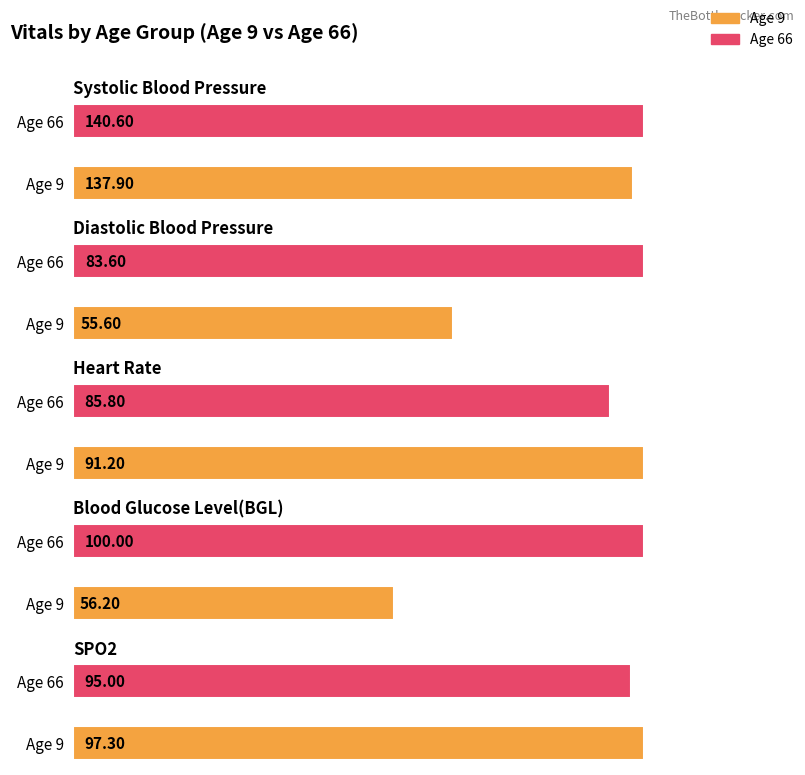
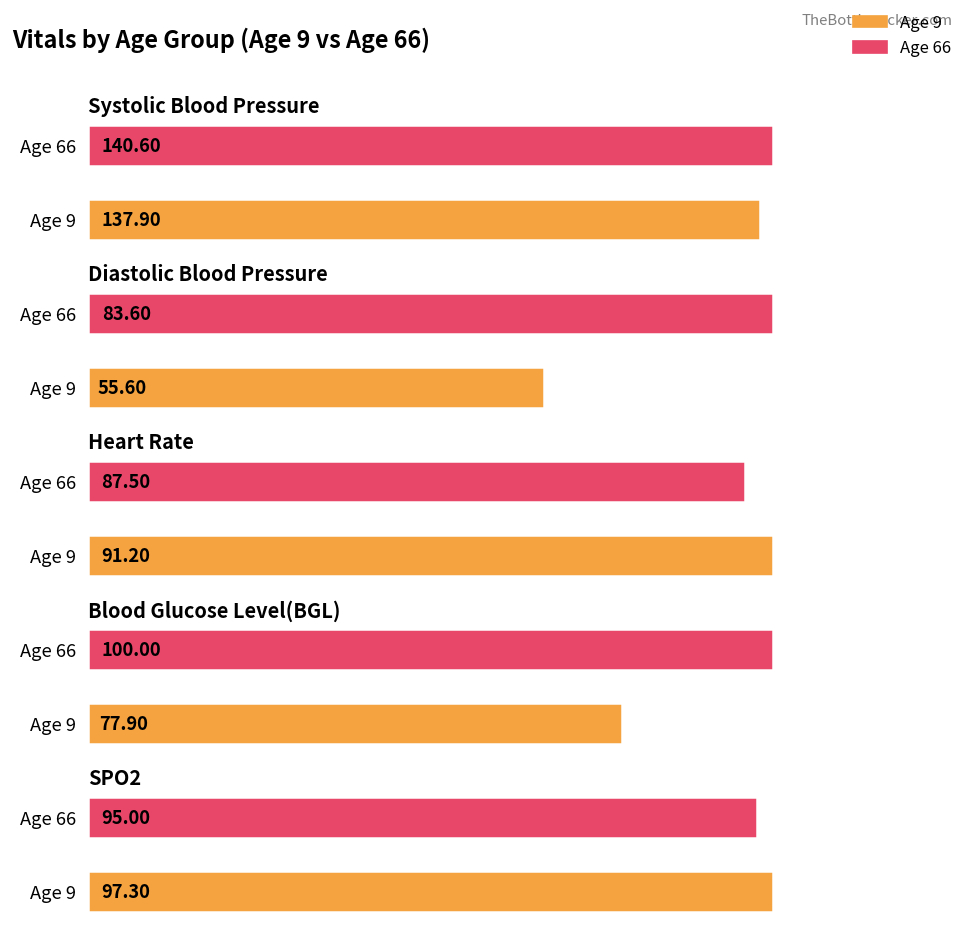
Heart Rate, Age 66: 85.80 -> 87.50
Blood Glucose Level(BGL), Age 9: 56.20 -> 77.90
